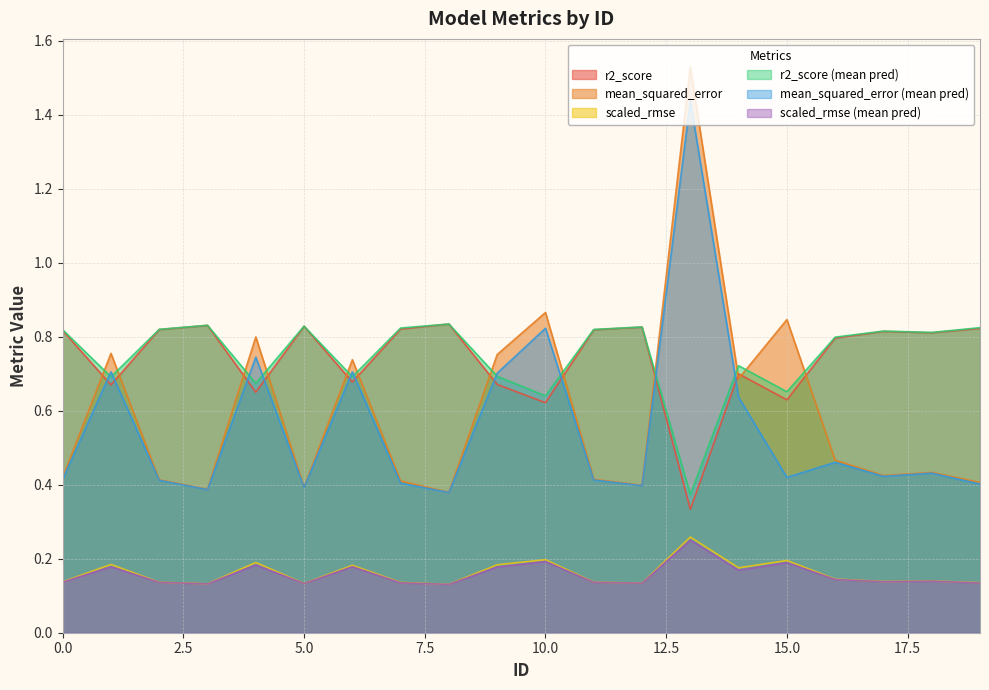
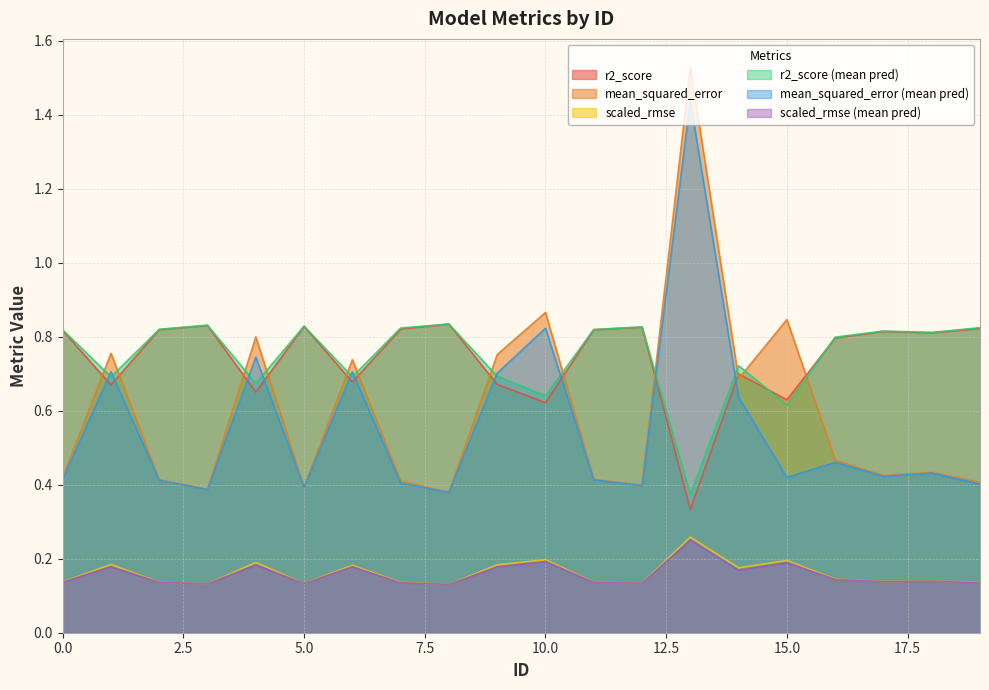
r2_score (mean pred), 15.0: 0.65 -> 0.62
